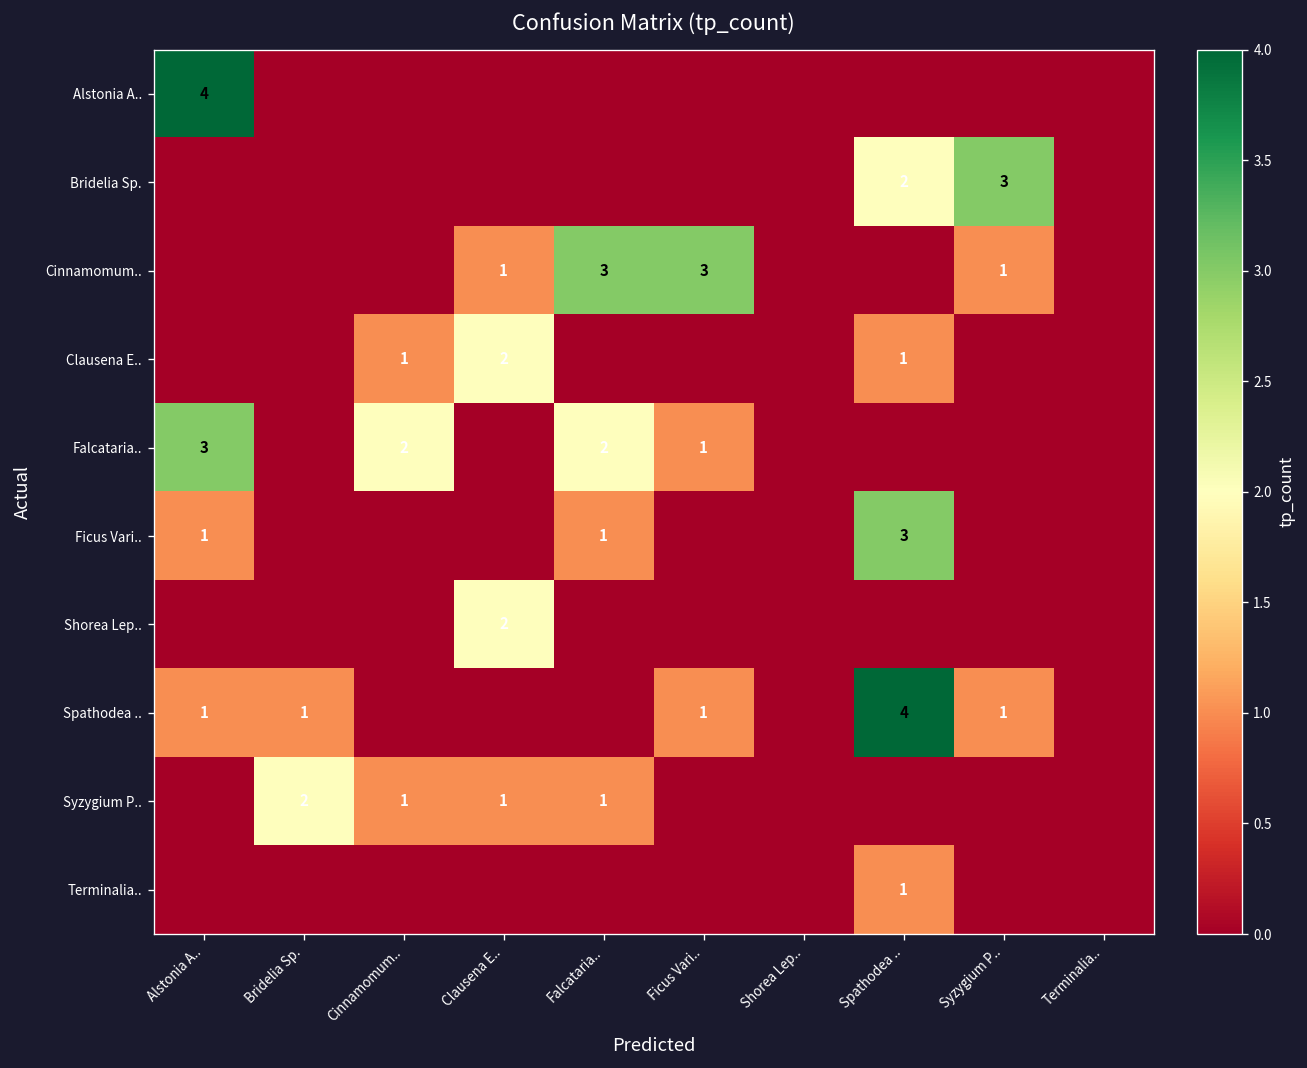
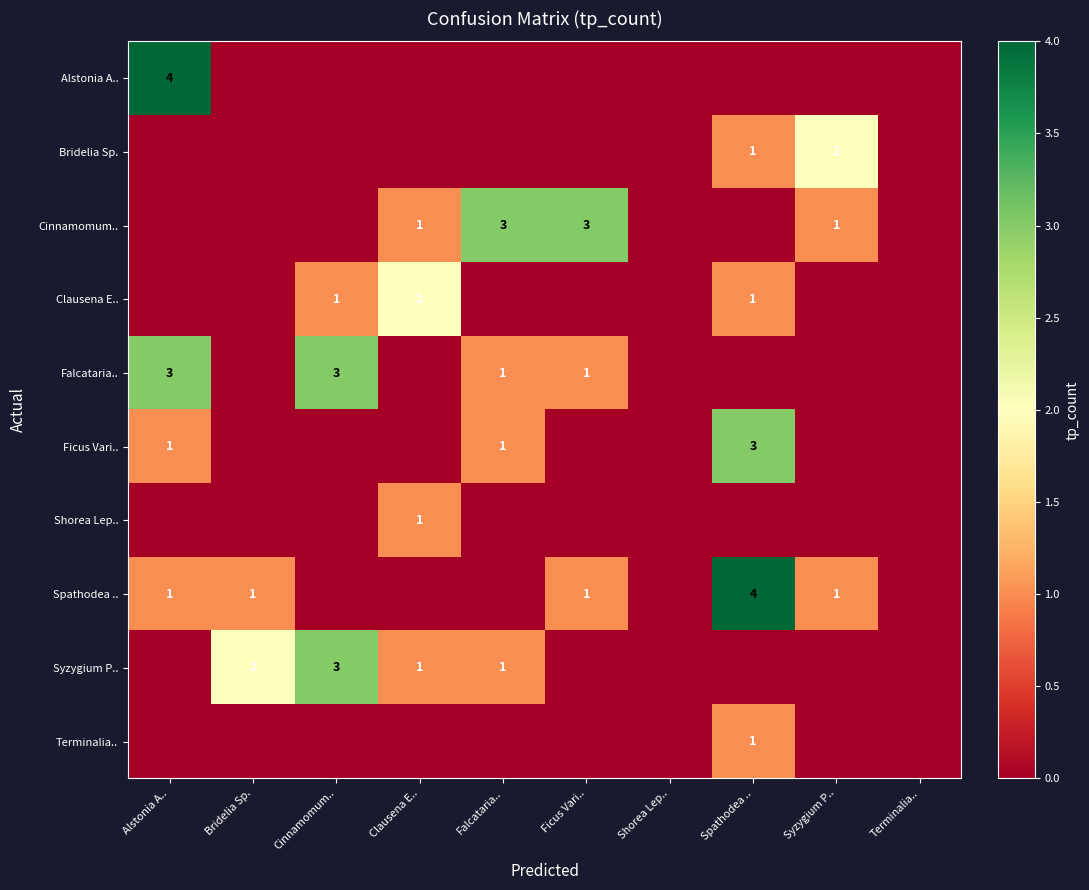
Bridelia Sp., Spathodea ..: 2 -> 1
Bridelia Sp., Syzygium P..: 3 -> 2
Falcataria.., Cinnamomum..: 2 -> 3
Falcataria.., Falcataria..: 2 -> 1
Shorea Lep.., Clausena E..: 2 -> 1
Syzygium P.., Cinnamomum..: 1 -> 3
